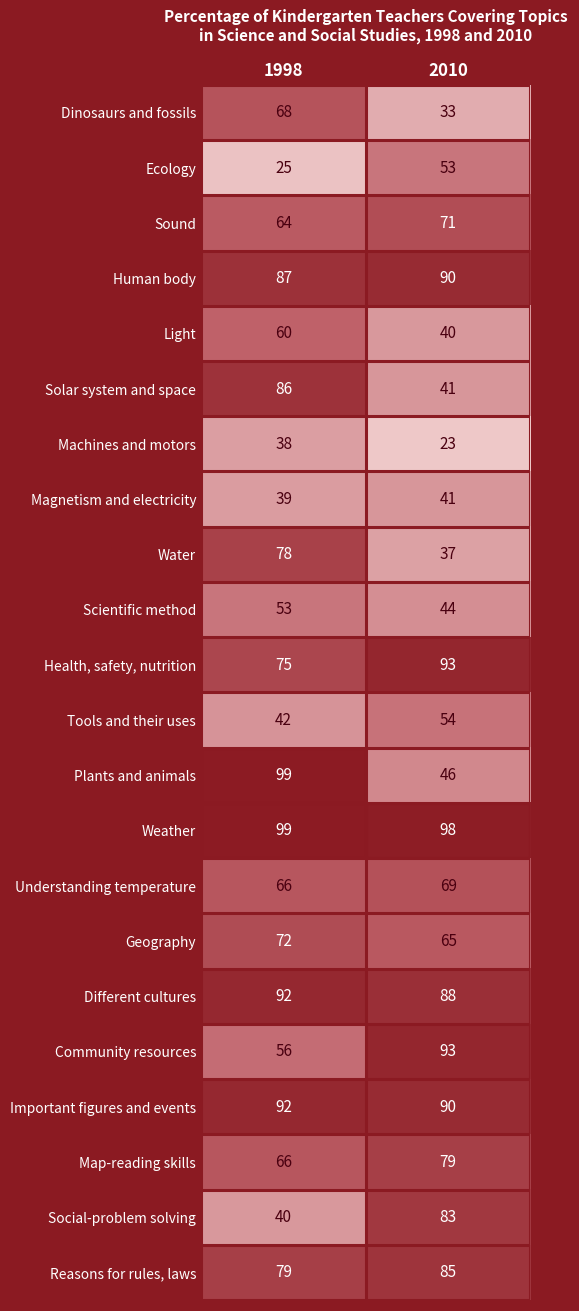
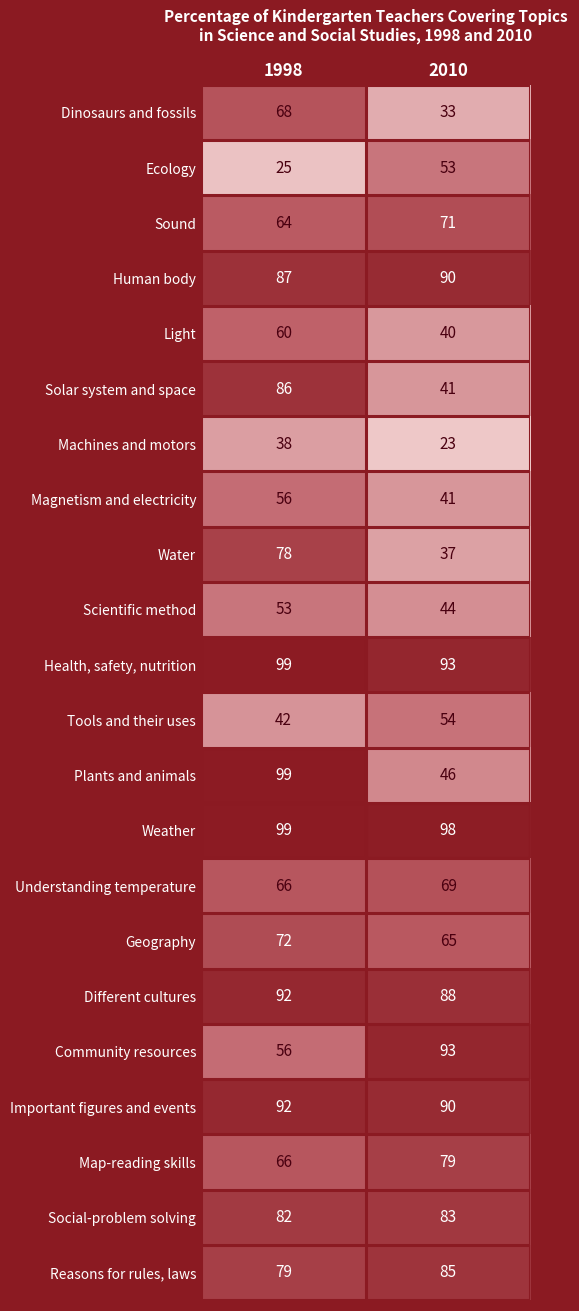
Magnetism and electricity, 1998: 39 -> 56
Health, safety, nutrition, 1998: 75 -> 99
Social-problem solving, 1998: 40 -> 82
